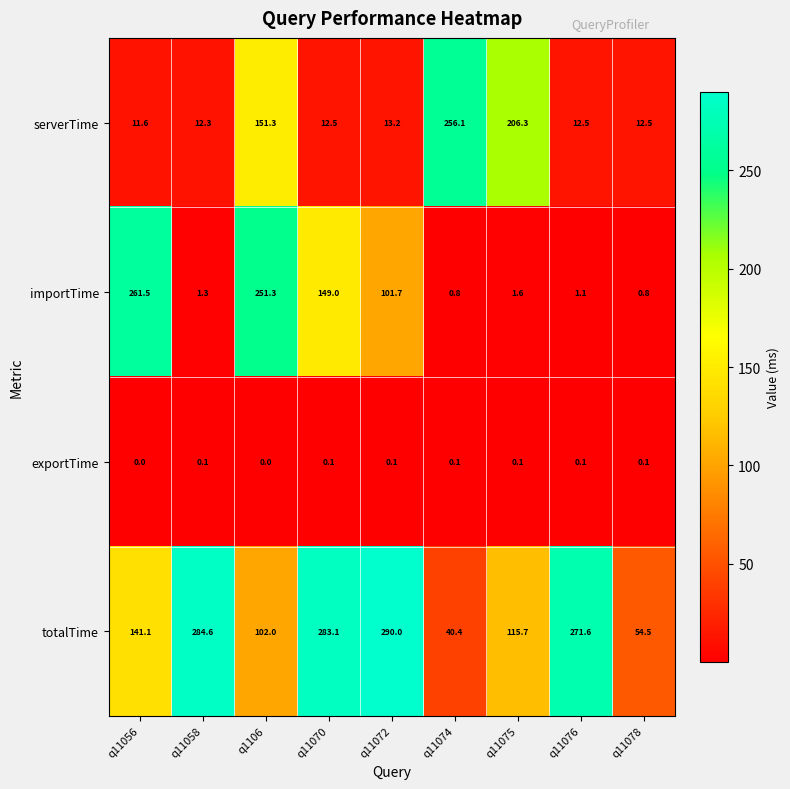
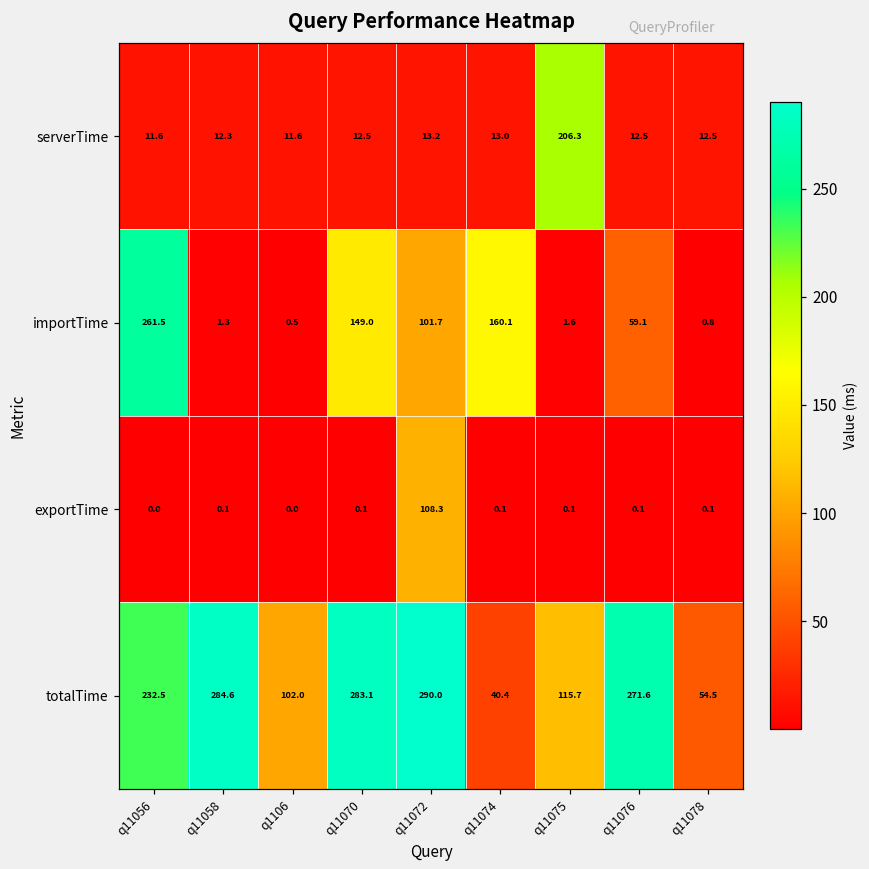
serverTime, q1106: 151.3 -> 11.6
serverTime, q11074: 256.1 -> 13.0
importTime, q1106: 251.3 -> 0.5
importTime, q11074: 0.8 -> 160.1
importTime, q11076: 1.1 -> 59.1
exportTime, q11072: 0.1 -> 108.3
totalTime, q11056: 141.1 -> 232.5
